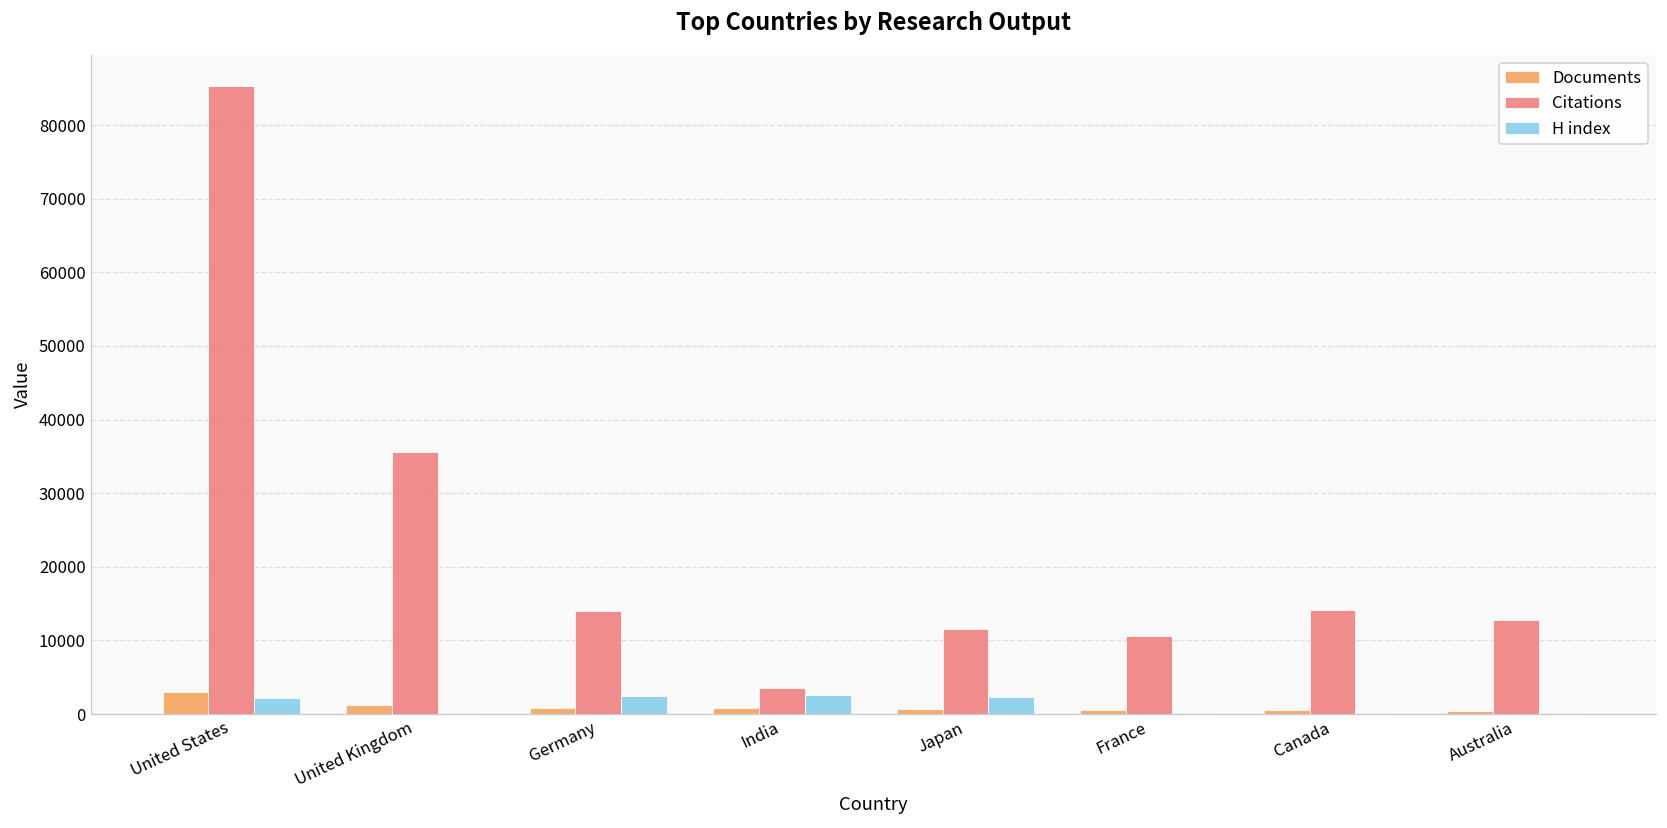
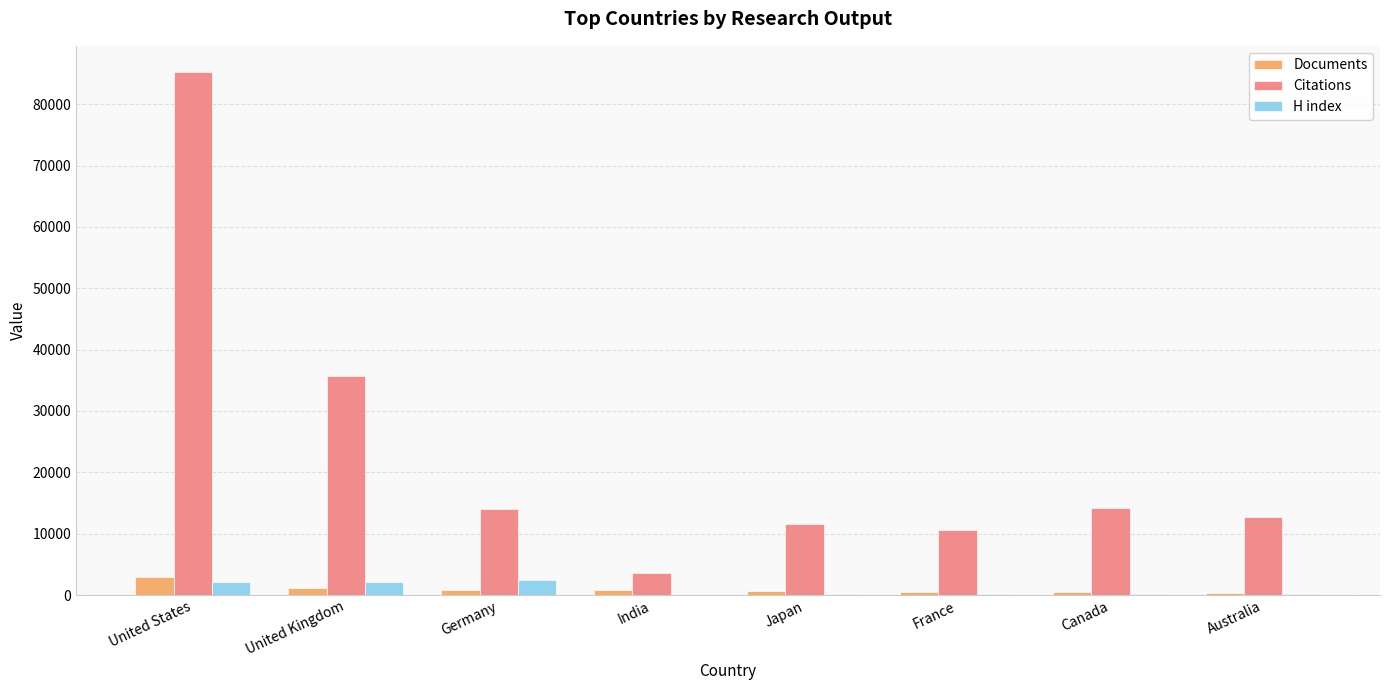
H index, United Kingdom: 0 -> 2000
H index, India: 3000 -> 0
H index, Japan: 2000 -> 0
